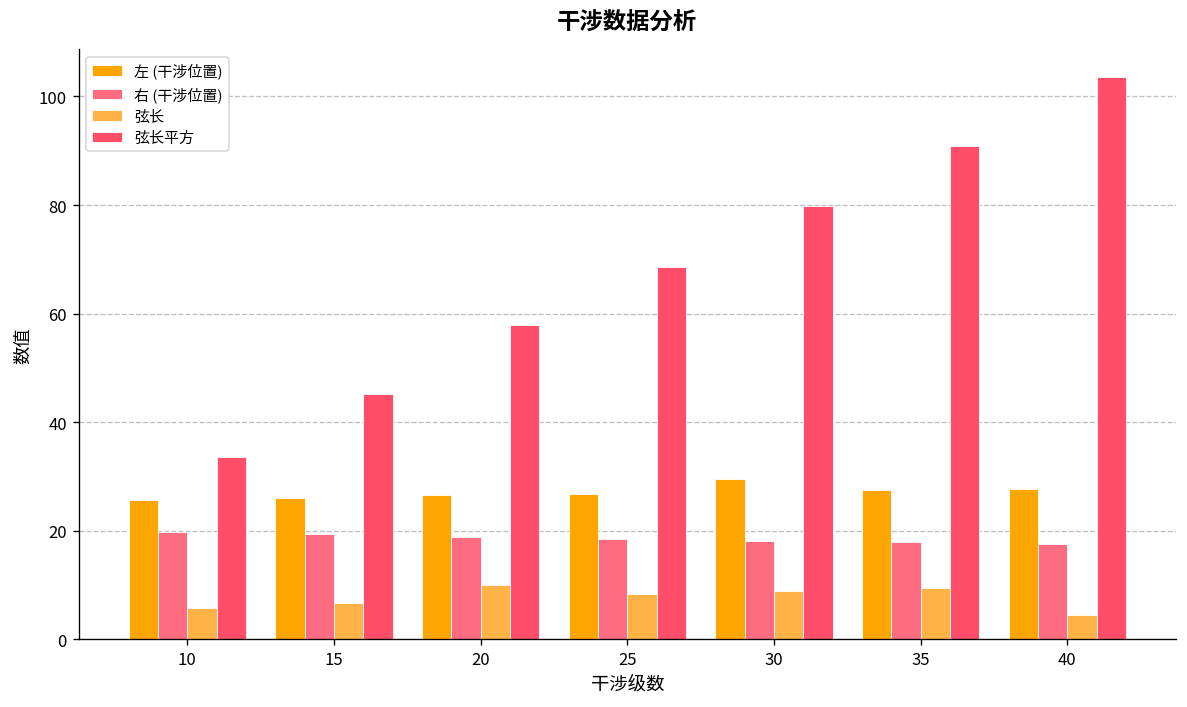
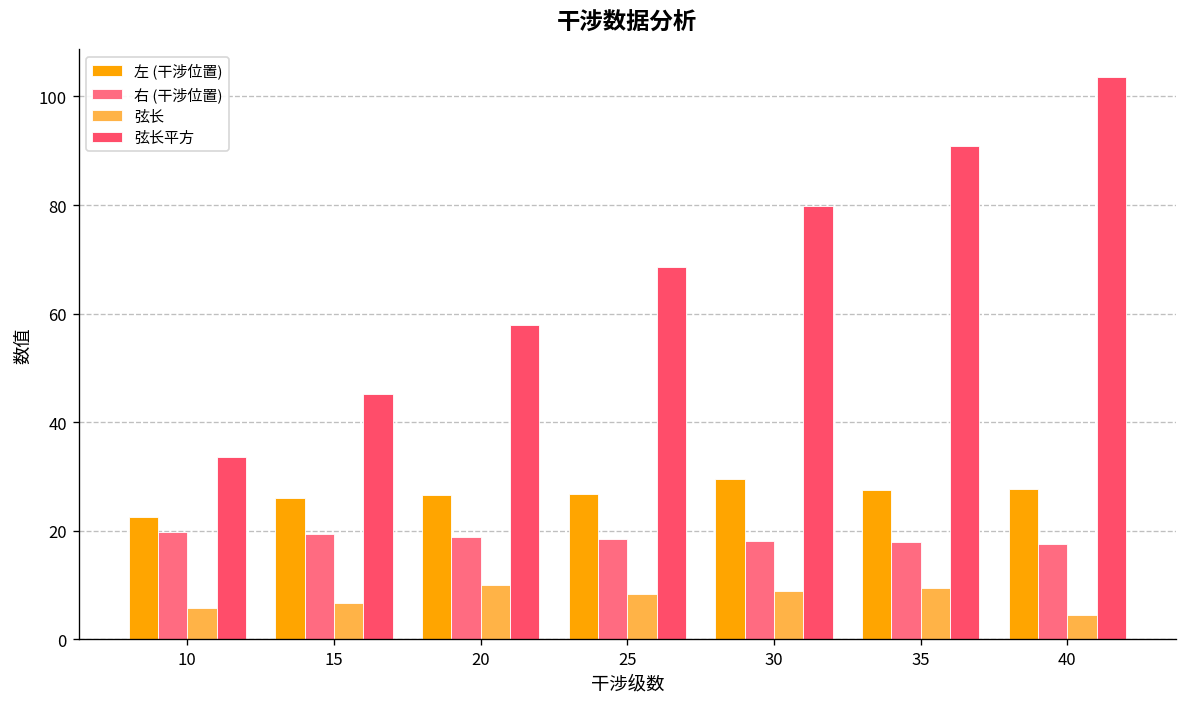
左 (干涉位置), 10: 26 -> 23
